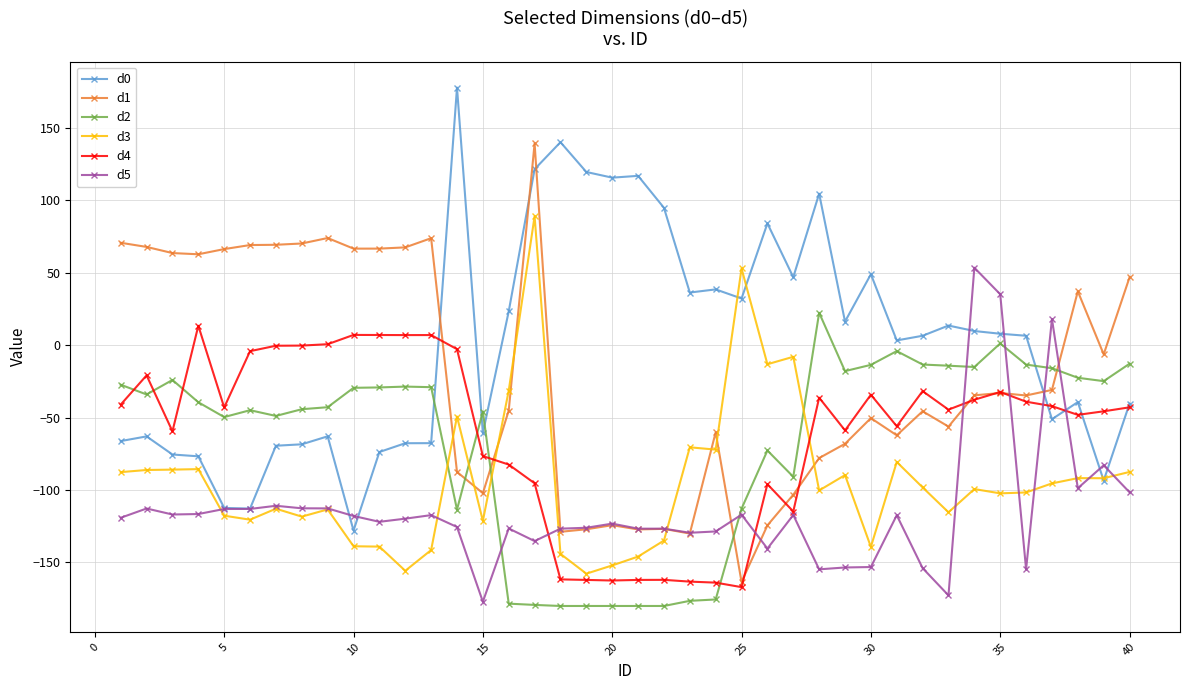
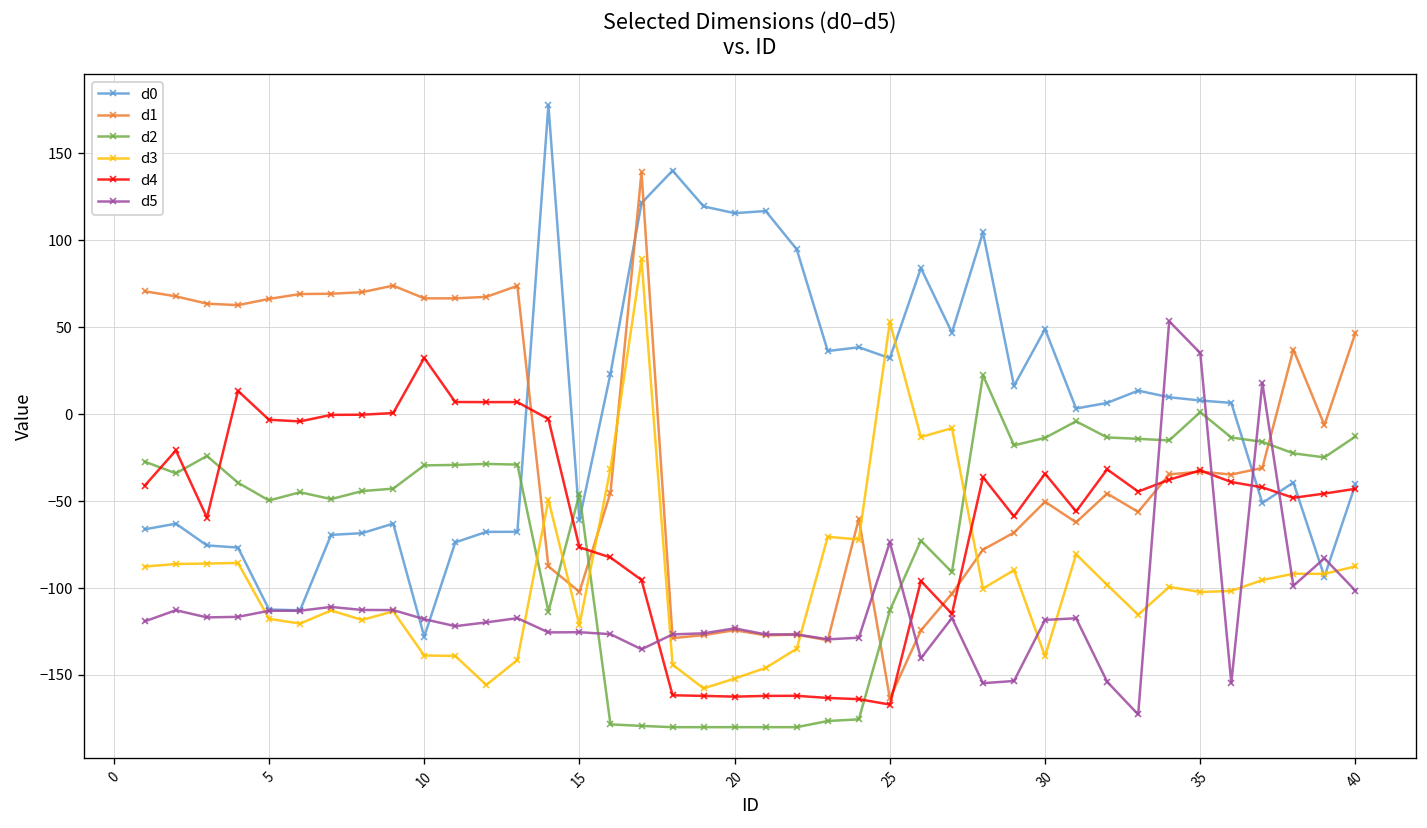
d4, 5: -43 -> -3
d4, 10: 7 -> 32
d5, 15: -177 -> -125
d5, 25: -117 -> -74
d5, 30: -153 -> -118
